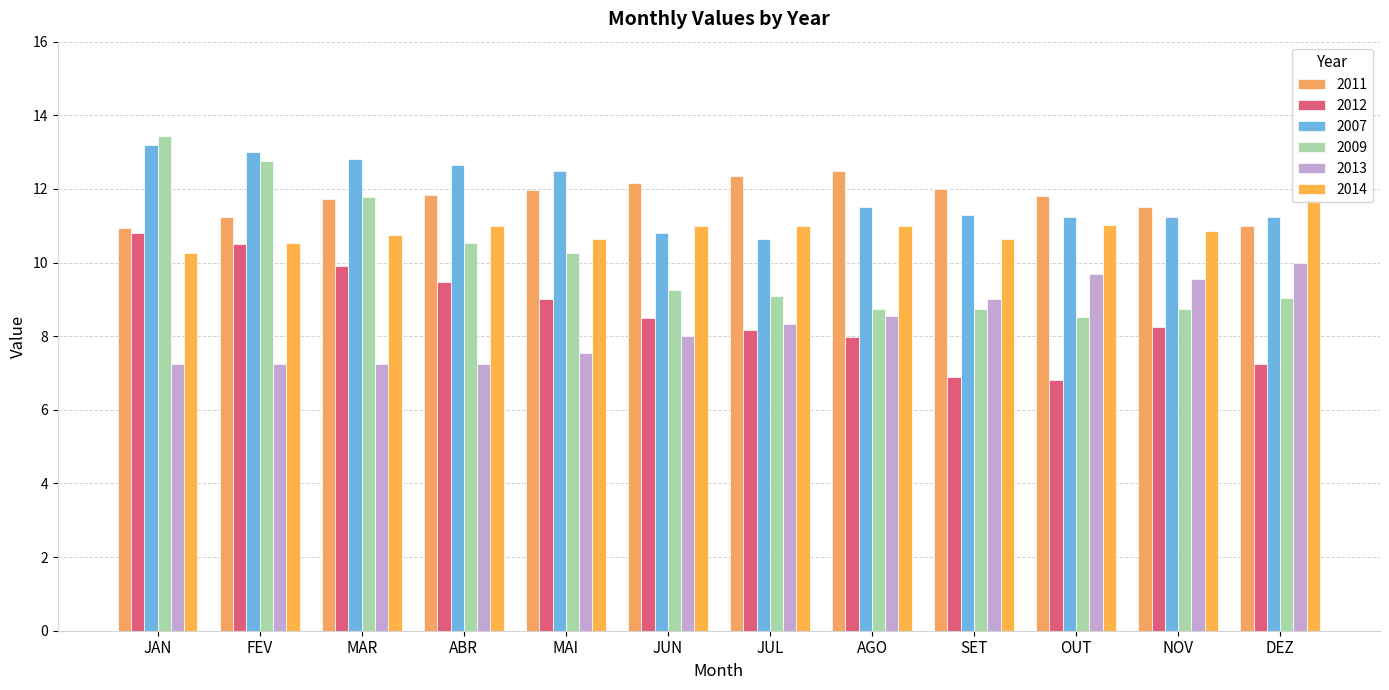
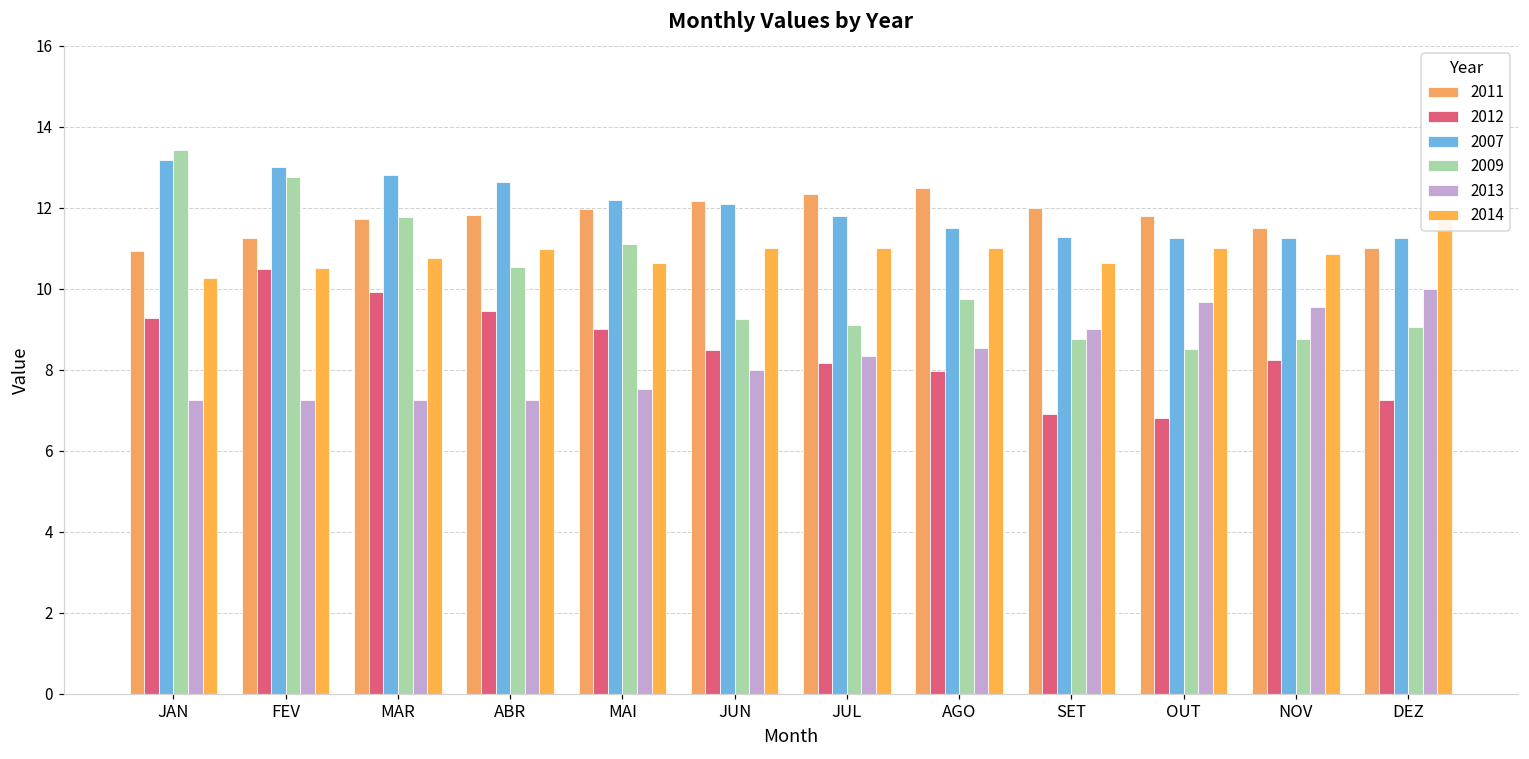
2012, JAN: 10.8 -> 9.3
2007, MAI: 12.5 -> 12.2
2009, MAI: 10.3 -> 11.1
2007, JUN: 10.8 -> 12.1
2007, JUL: 10.6 -> 11.8
2009, AGO: 8.8 -> 9.7
